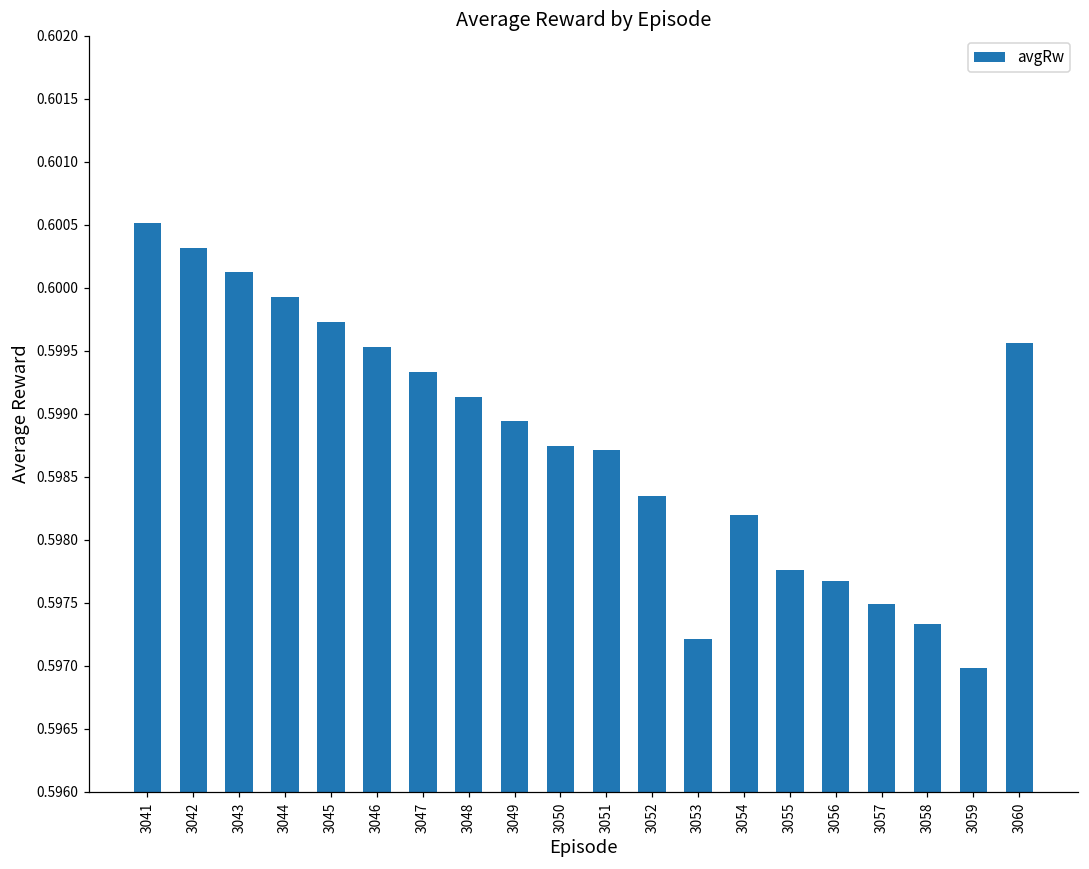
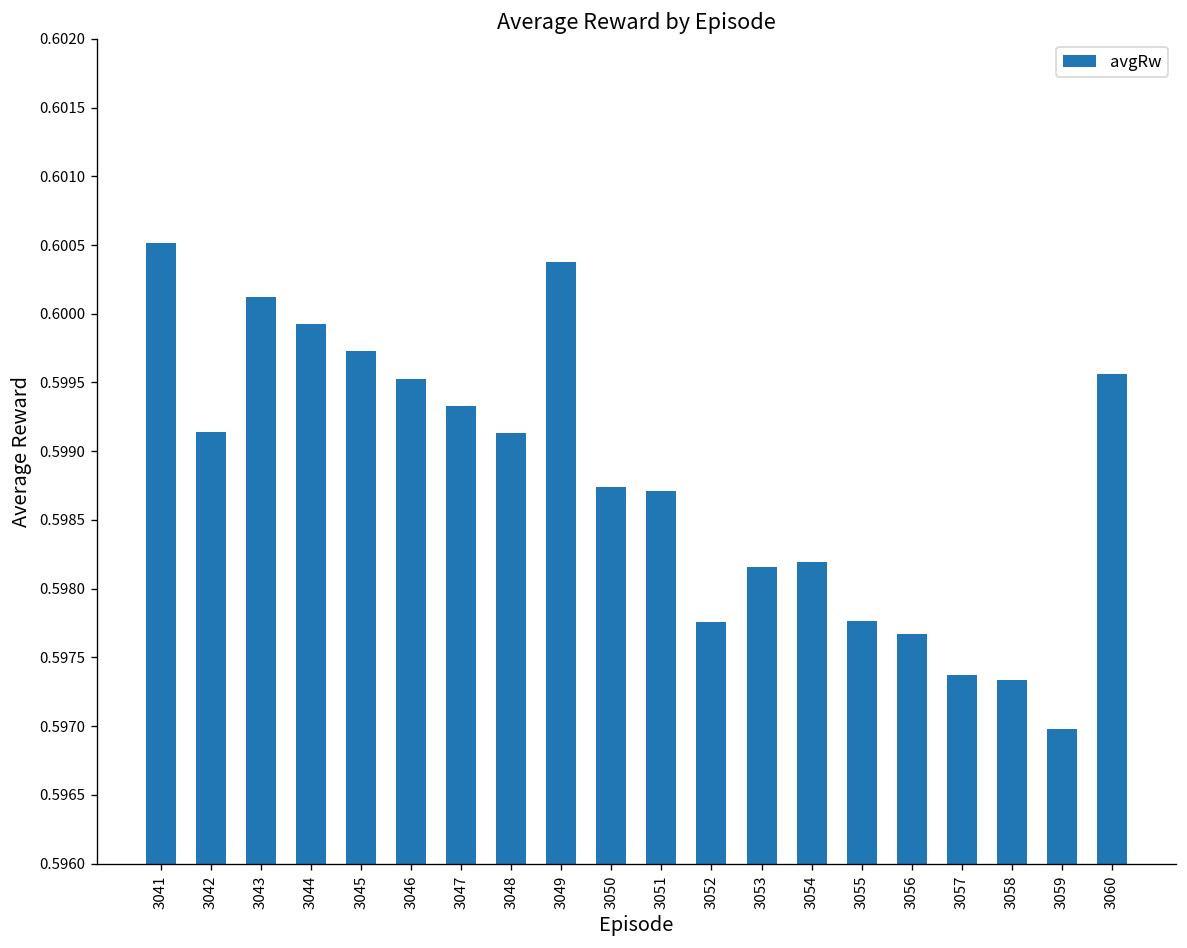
3042: 0.60032 -> 0.59914
3049: 0.59894 -> 0.60038
3052: 0.59835 -> 0.59776
3053: 0.59721 -> 0.59815
3057: 0.59749 -> 0.59737
